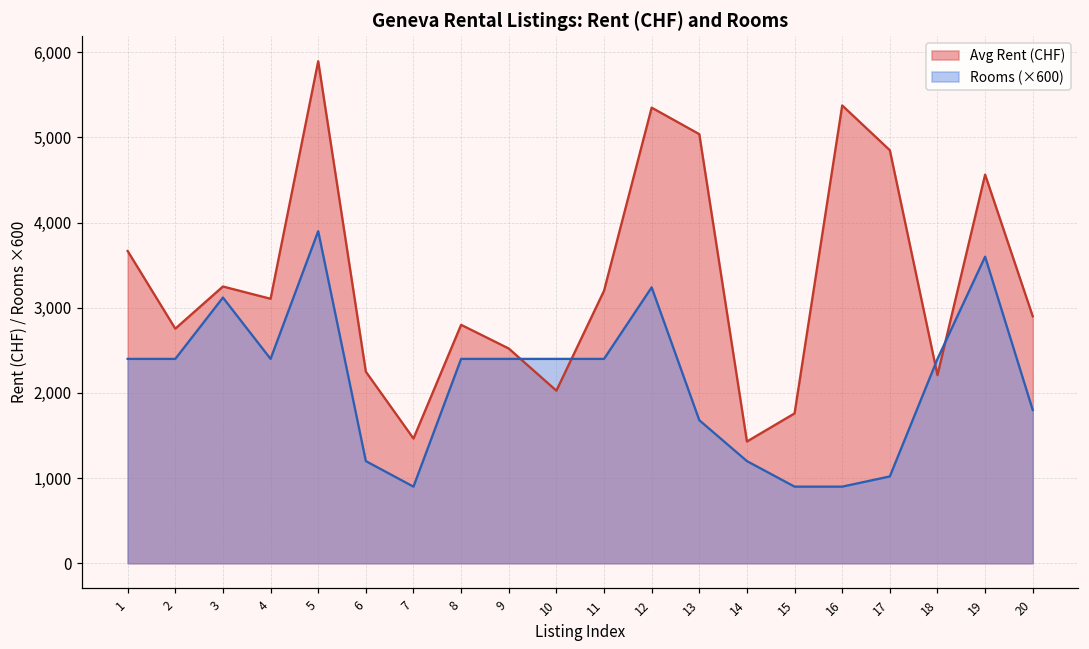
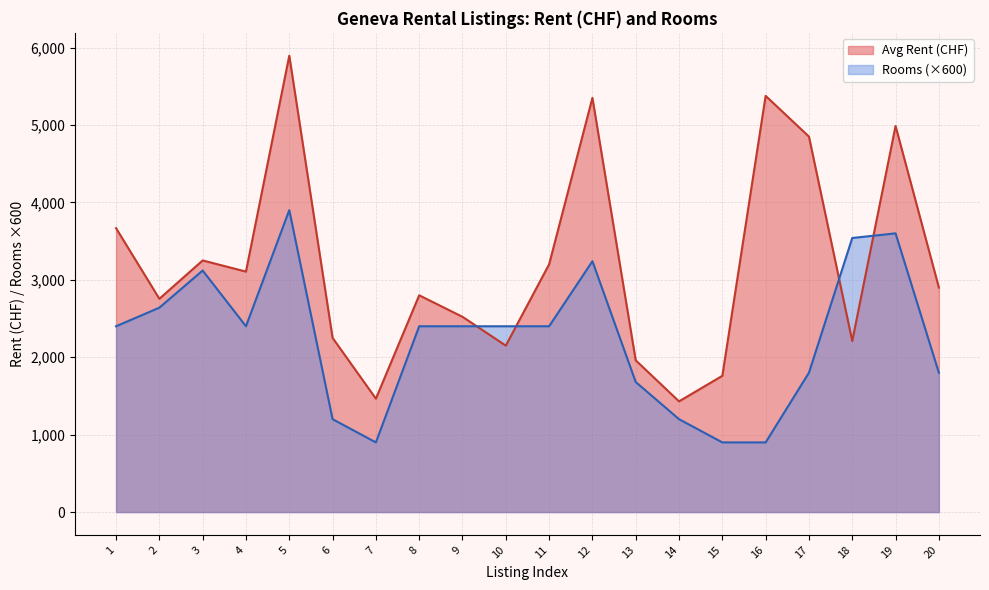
Rooms (×600), 2: 2,400 -> 2,600
Avg Rent (CHF), 10: 2,000 -> 2,200
Avg Rent (CHF), 13: 5,000 -> 2,000
Rooms (×600), 17: 1,000 -> 1,800
Rooms (×600), 18: 2,400 -> 3,500
Avg Rent (CHF), 19: 4,600 -> 5,000
